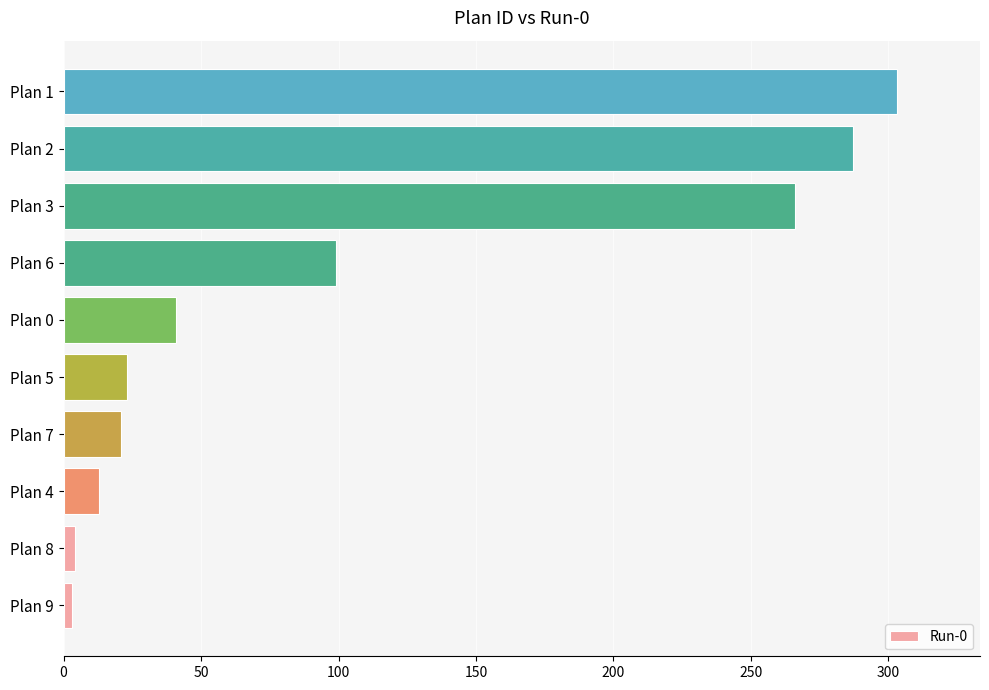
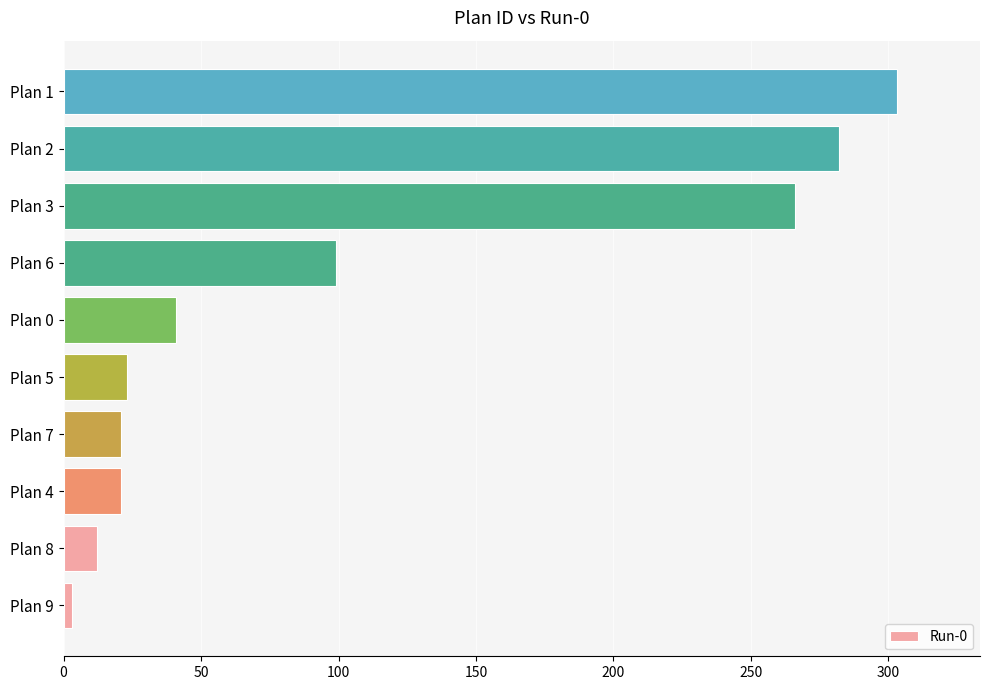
Plan 2: 287 -> 282
Plan 4: 13 -> 21
Plan 8: 4 -> 12
